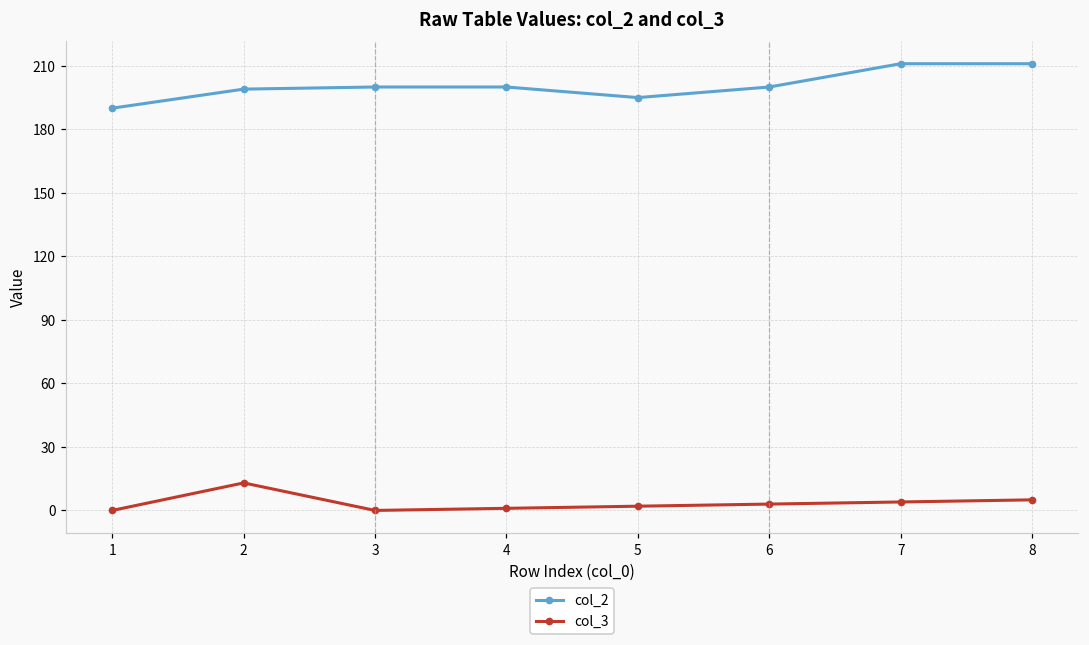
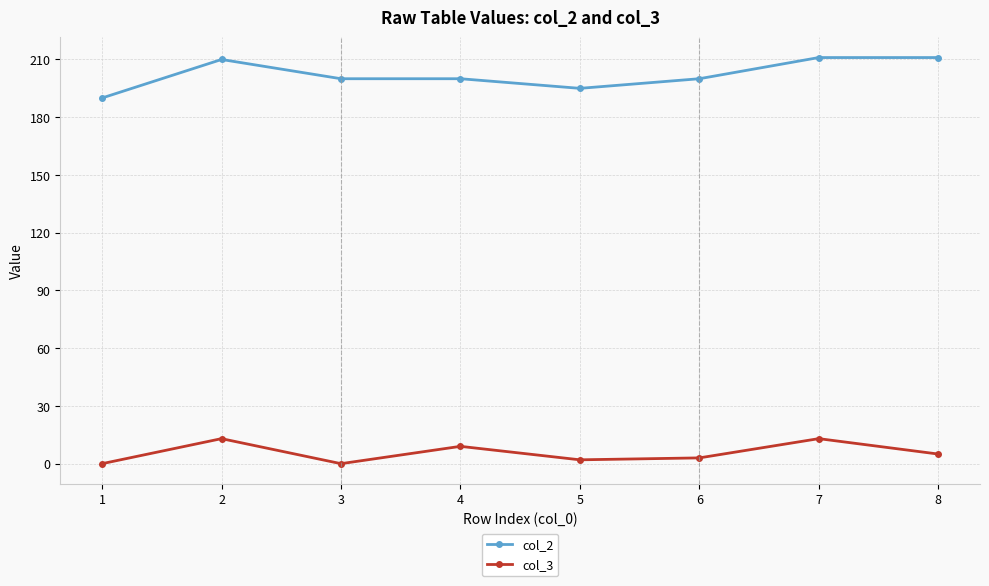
col_2, 2: 199 -> 210
col_3, 4: 1 -> 9
col_3, 7: 4 -> 13
